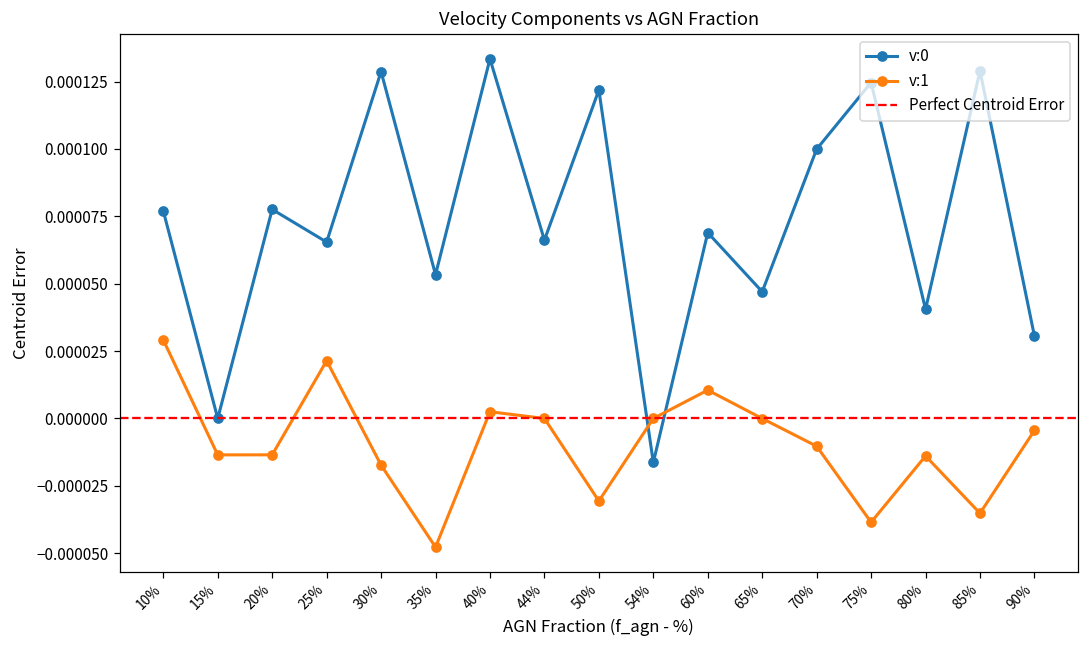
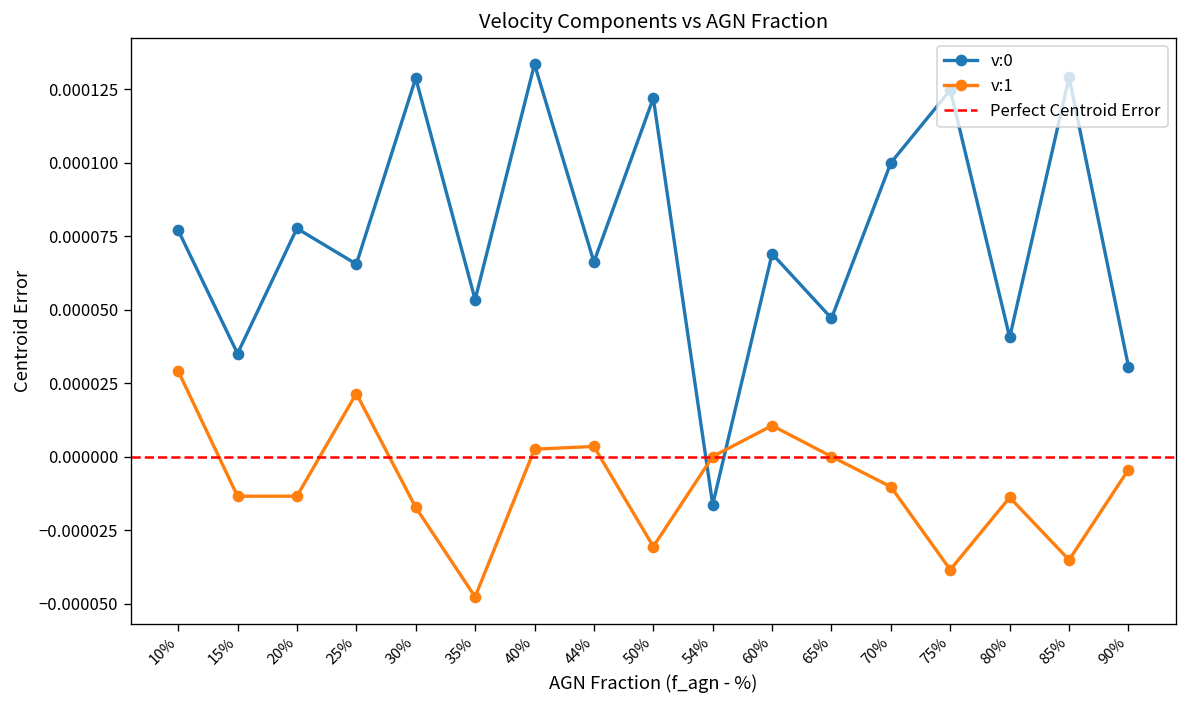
v:0, 15%: 0.00000 -> 0.00004
v:1, 44%: 0.000000 -> 0.000003
